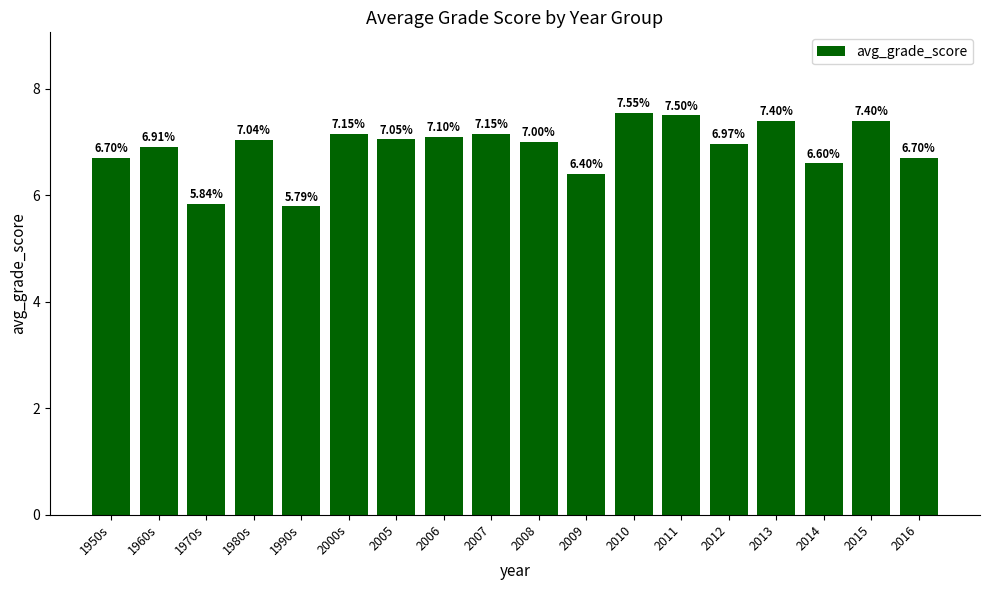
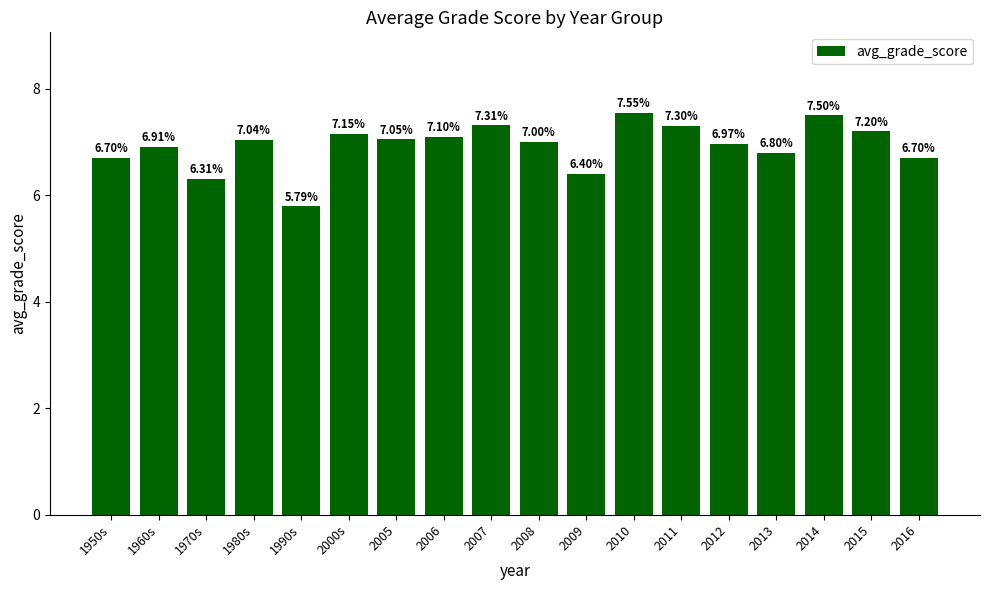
1970s: 5.84% -> 6.31%
2007: 7.15% -> 7.31%
2011: 7.50% -> 7.30%
2013: 7.40% -> 6.80%
2014: 6.60% -> 7.50%
2015: 7.40% -> 7.20%
